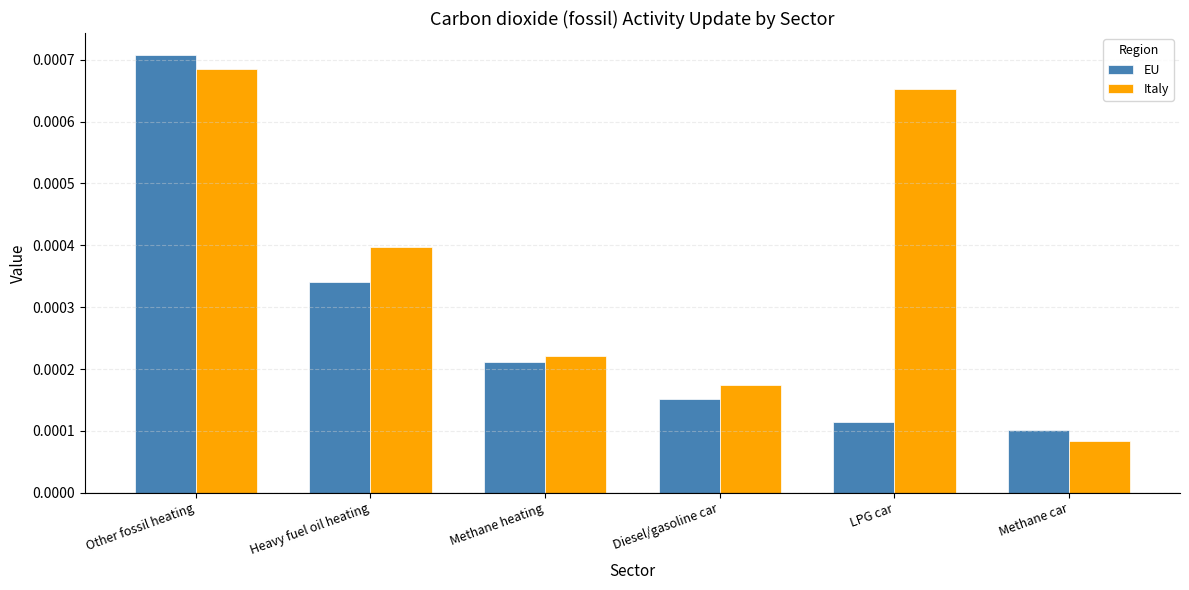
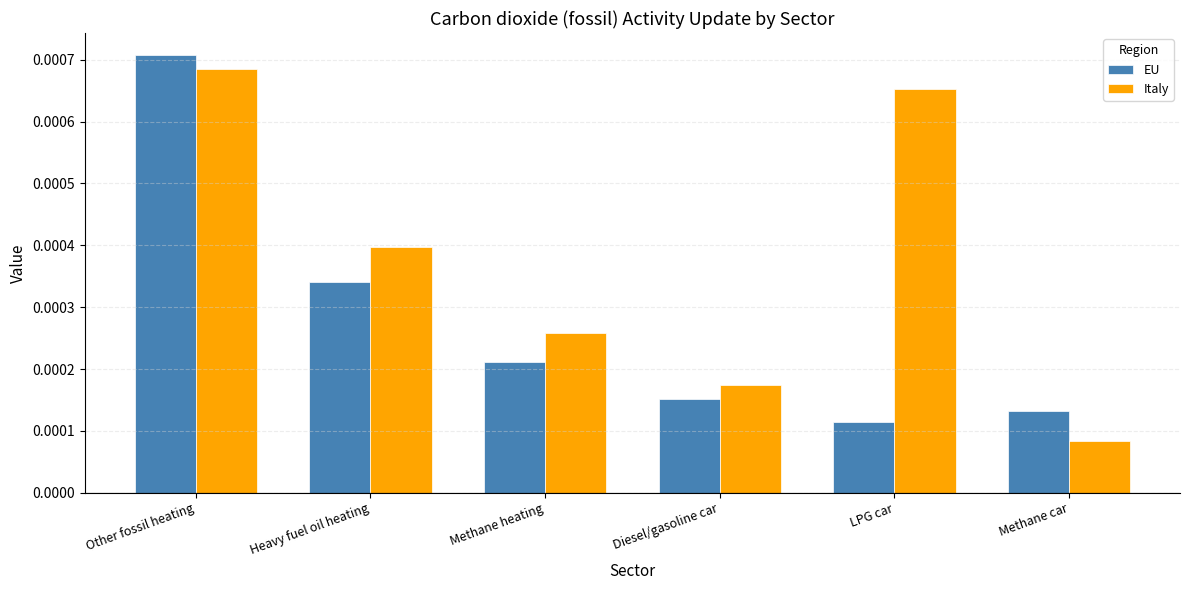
Italy, Methane heating: 0.00022 -> 0.00026
EU, Methane car: 0.00010 -> 0.00013
